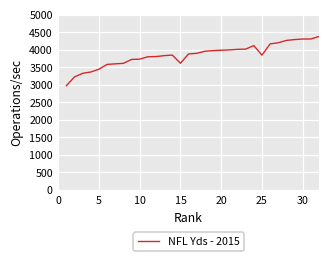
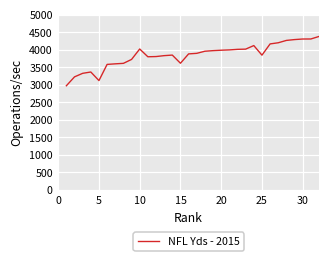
5: 3400 -> 3100
10: 3700 -> 4000
